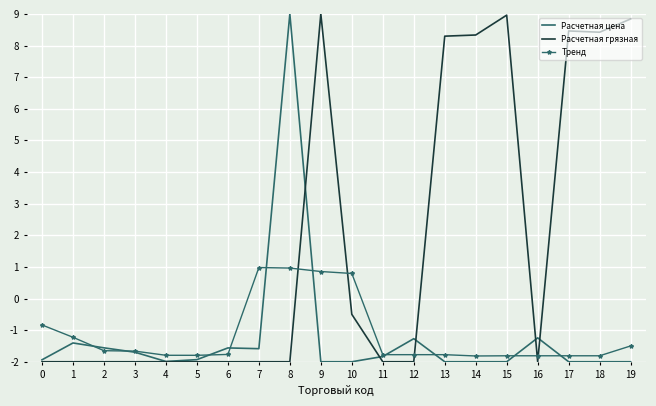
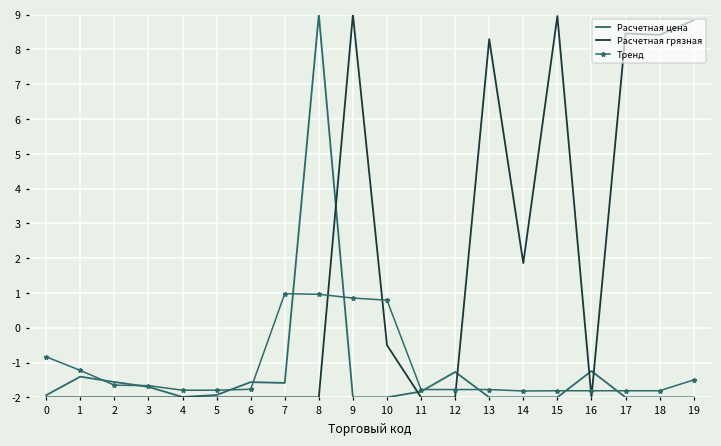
Расчетная грязная, 14: 8.3 -> 1.9
